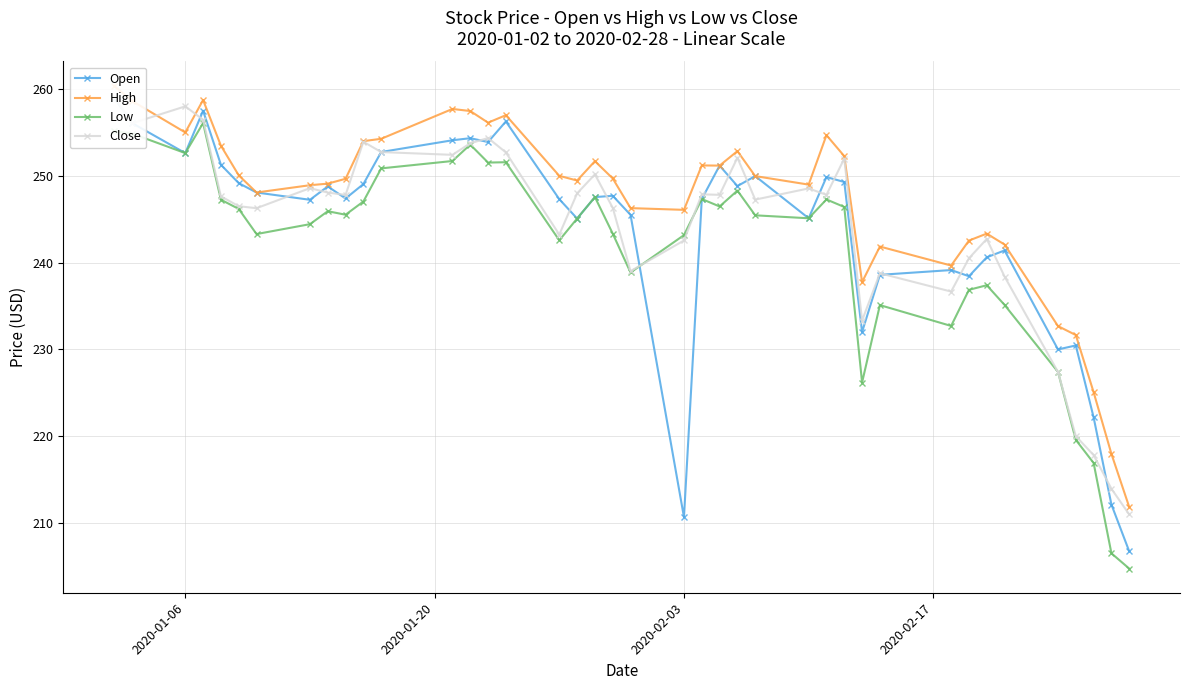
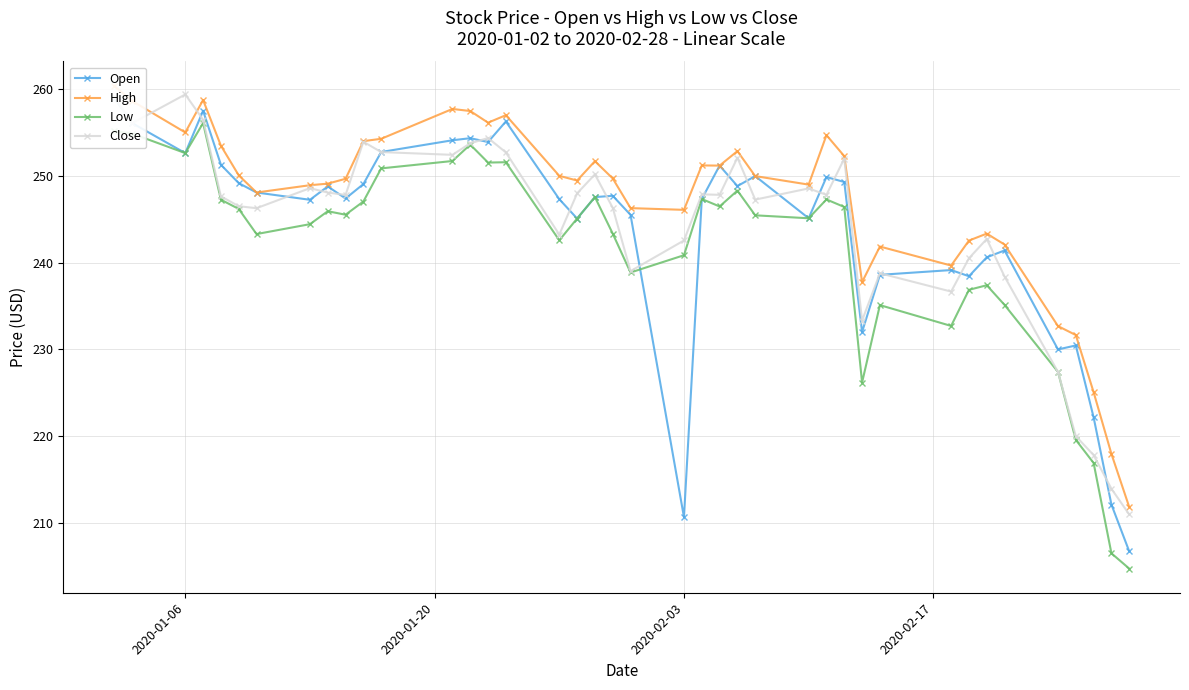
Close, 2020-01-06: 258 -> 259
Low, 2020-02-03: 243 -> 241
